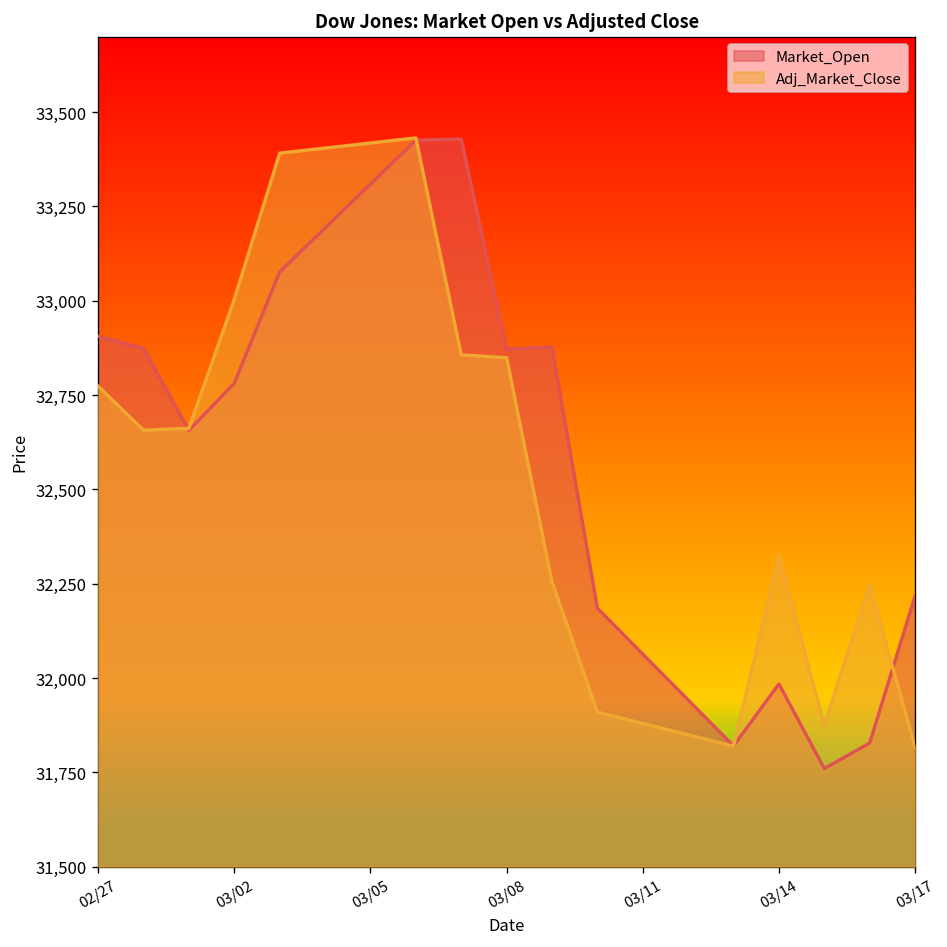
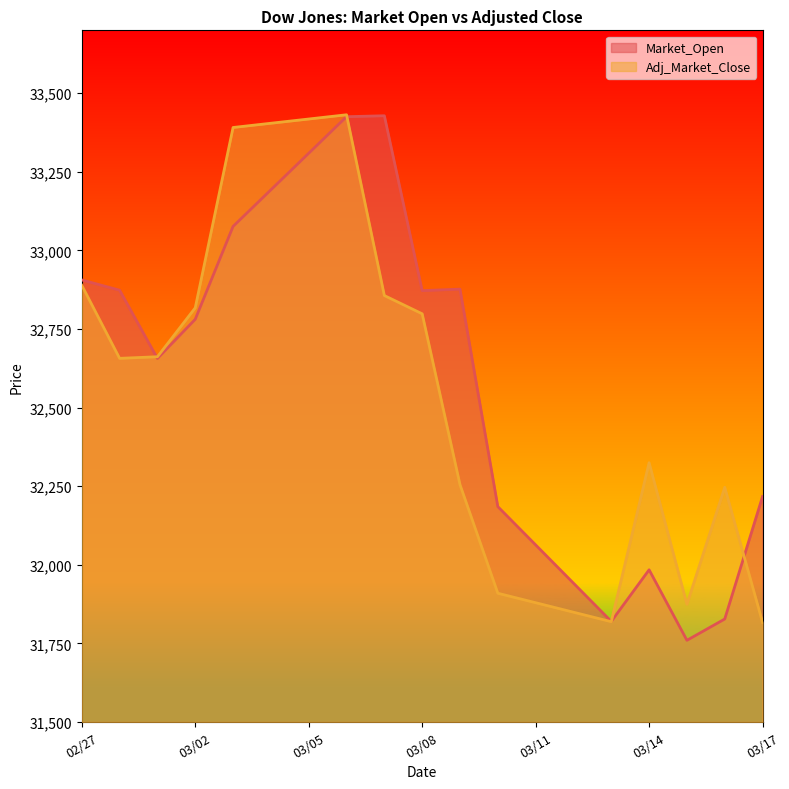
Adj_Market_Close, 02/27: 32,770 -> 32,890
Adj_Market_Close, 03/02: 33,000 -> 32,820
Adj_Market_Close, 03/08: 32,850 -> 32,800
